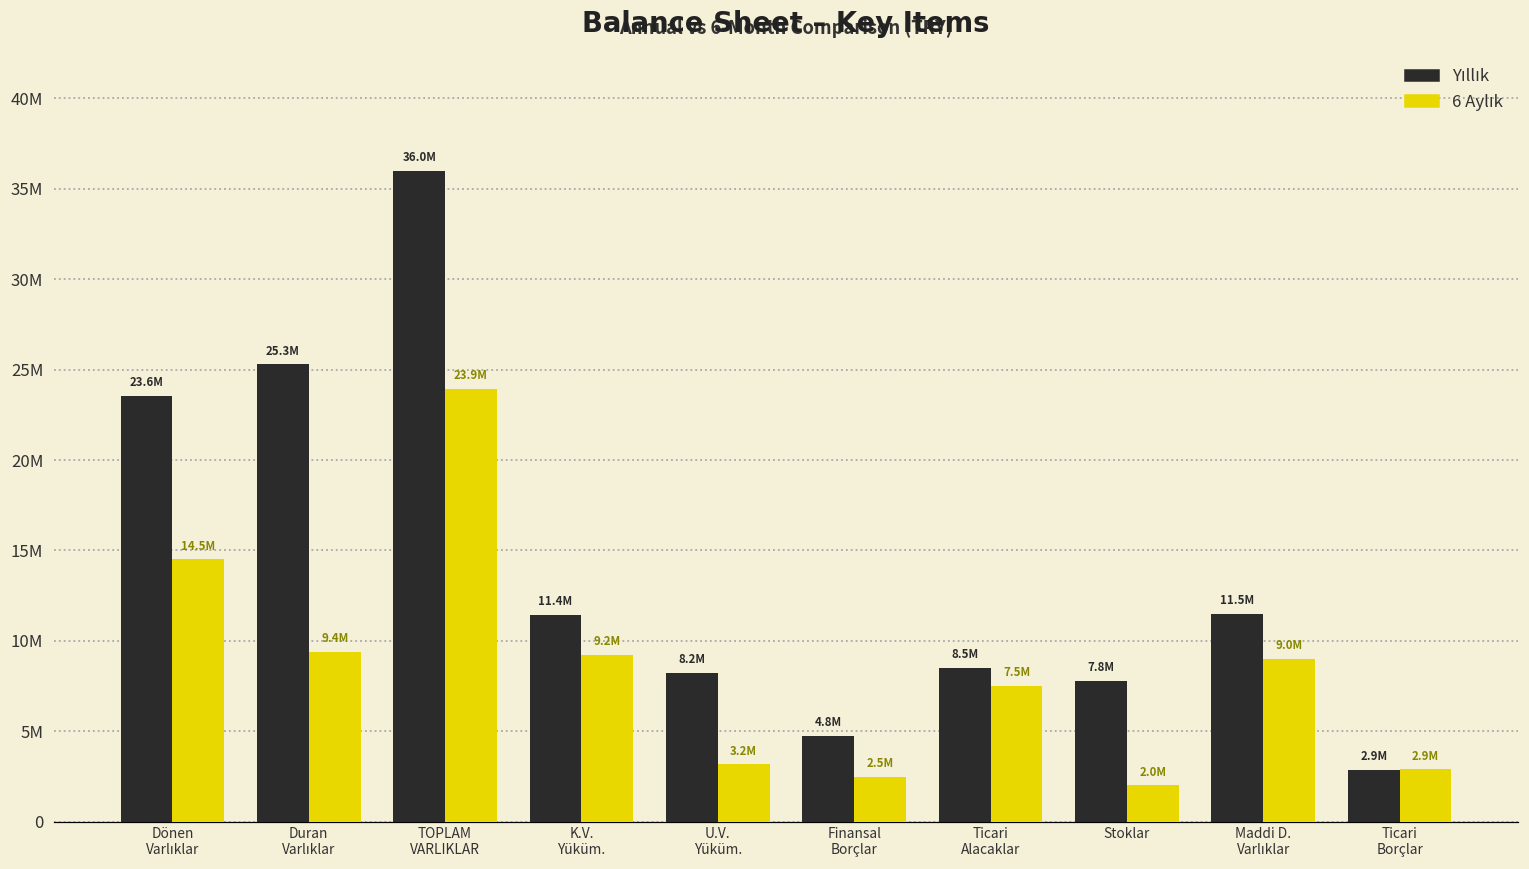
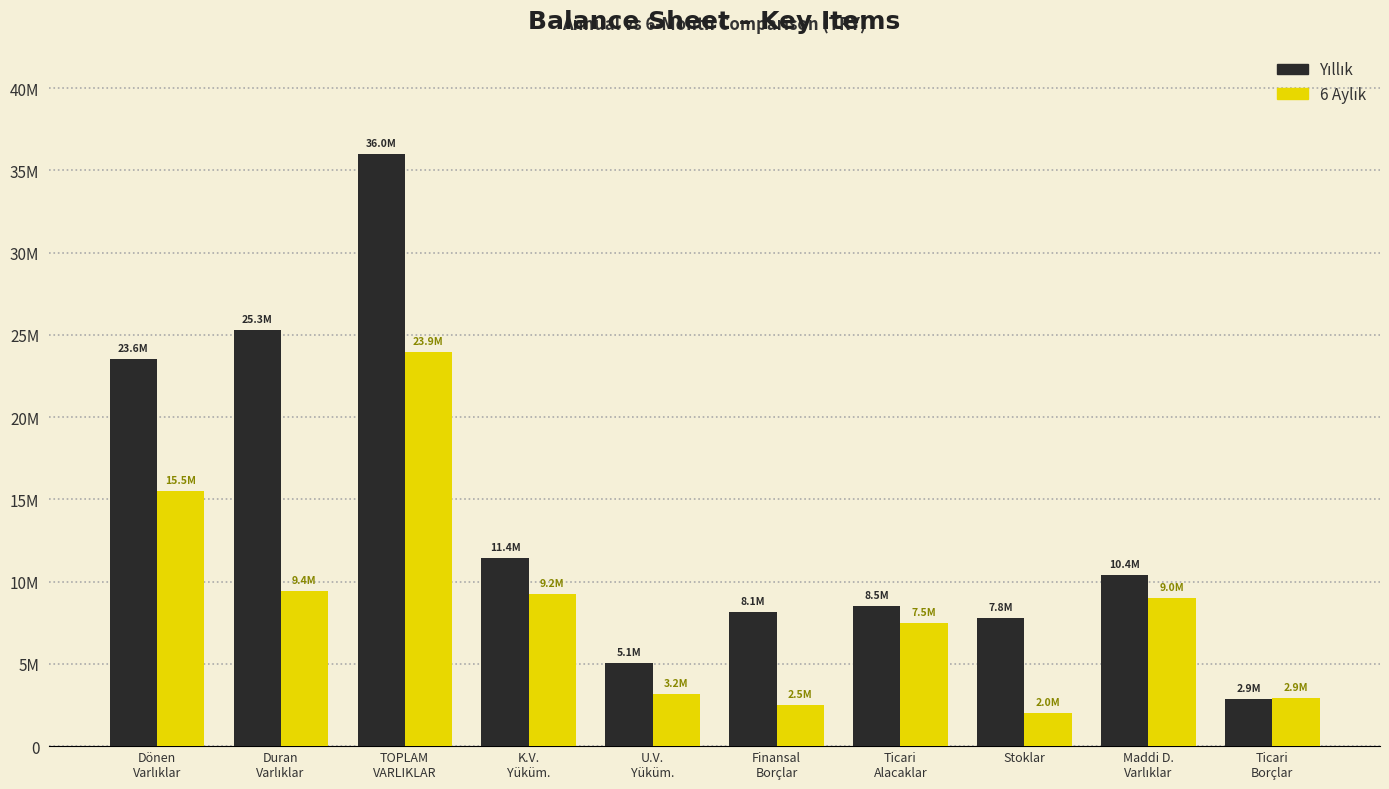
6 Aylık, Dönen Varlıklar: 14.5M -> 15.5M
Yıllık, U.V. Yüküm.: 8.2M -> 5.1M
Yıllık, Finansal Borçlar: 4.8M -> 8.1M
Yıllık, Maddi D. Varlıklar: 11.5M -> 10.4M
